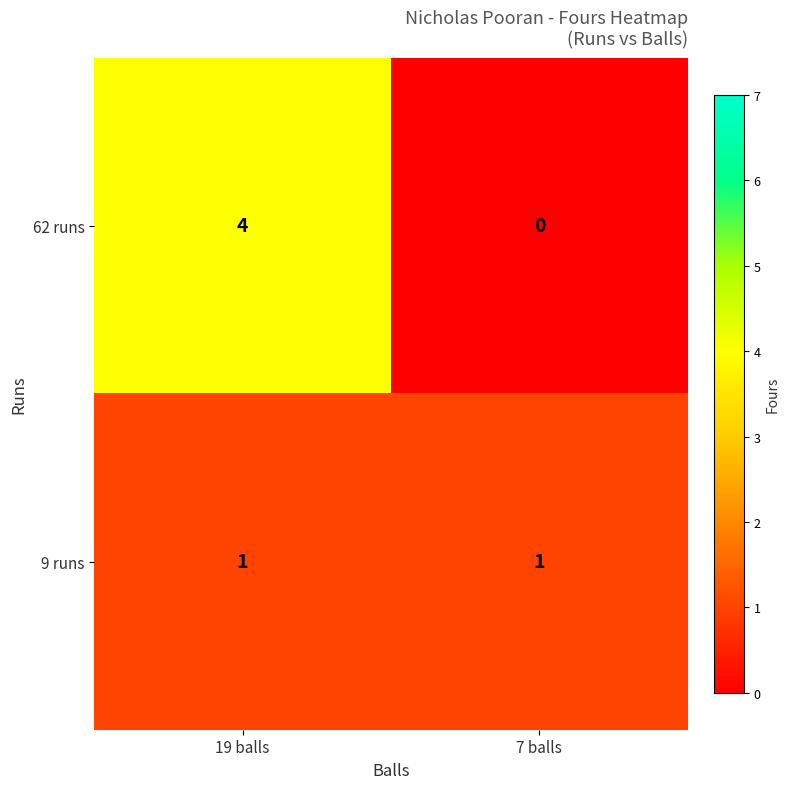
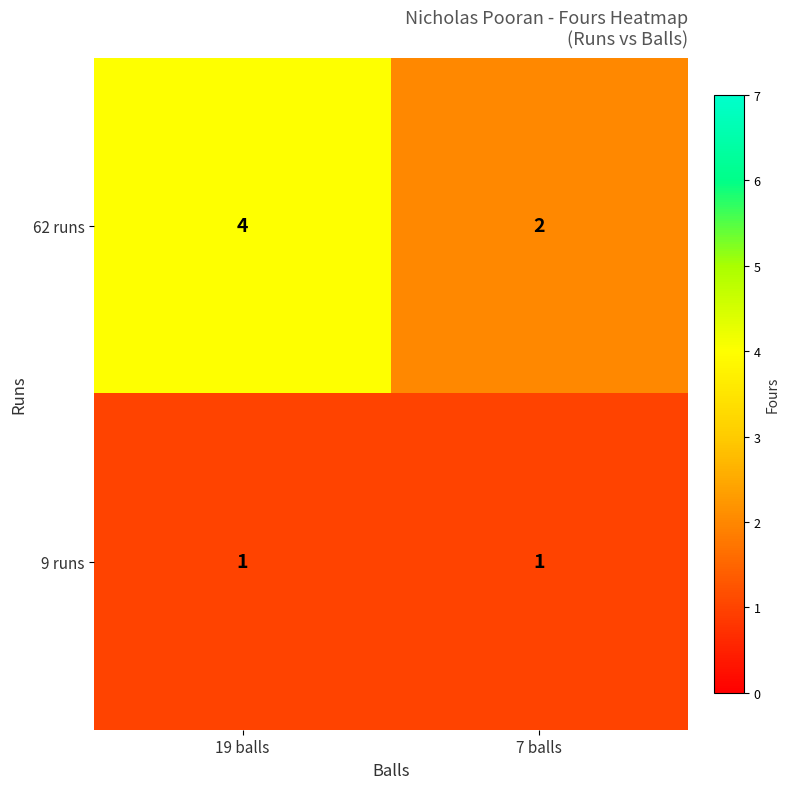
62 runs, 7 balls: 0 -> 2
